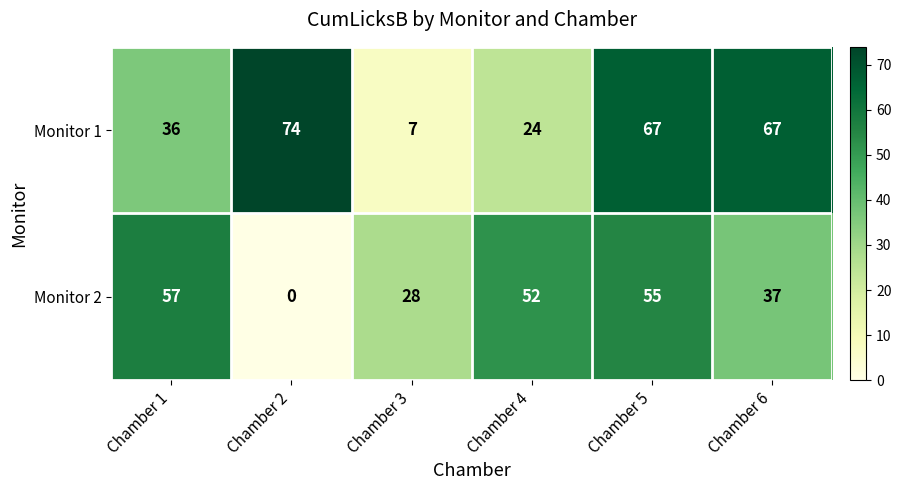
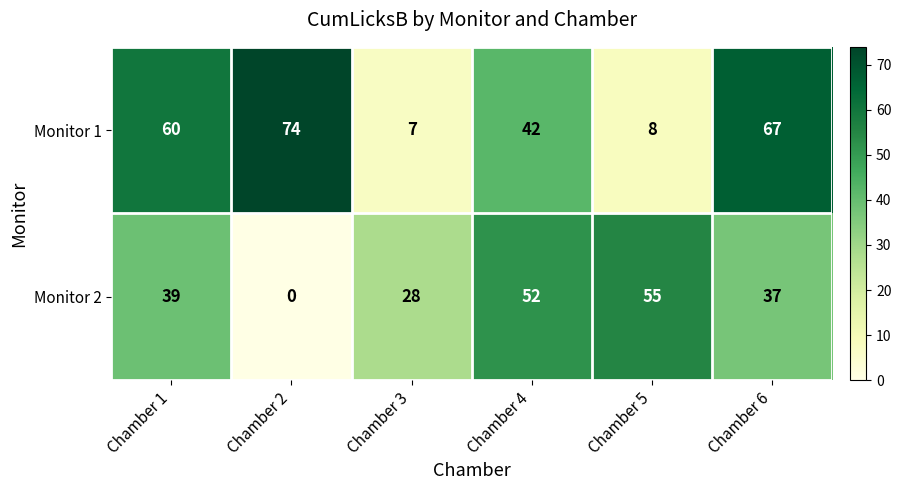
Monitor 1, Chamber 1: 36 -> 60
Monitor 1, Chamber 4: 24 -> 42
Monitor 1, Chamber 5: 67 -> 8
Monitor 2, Chamber 1: 57 -> 39
